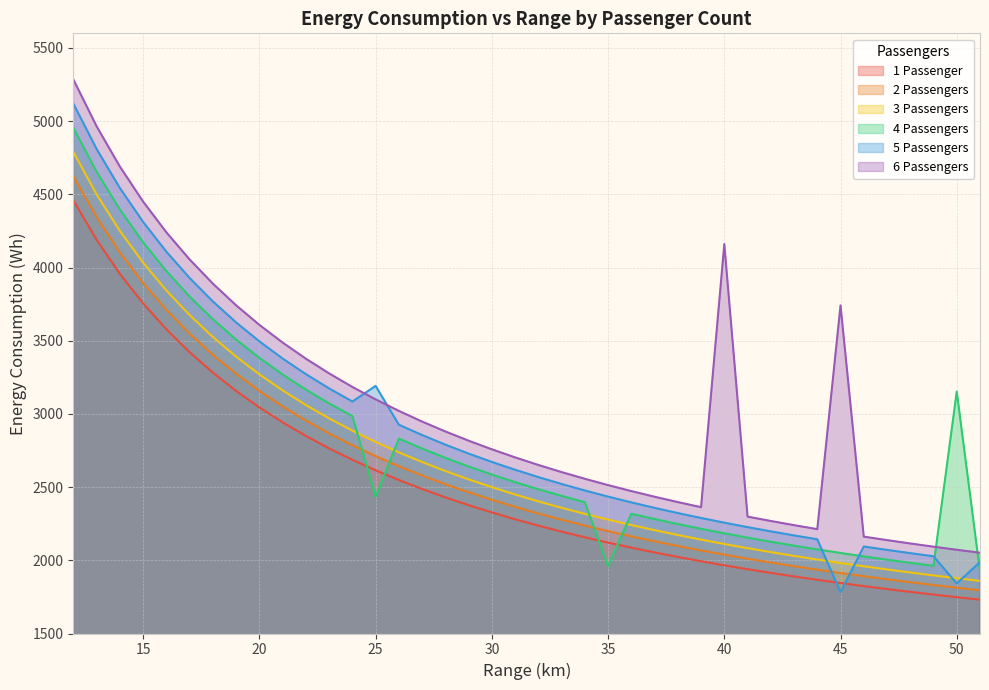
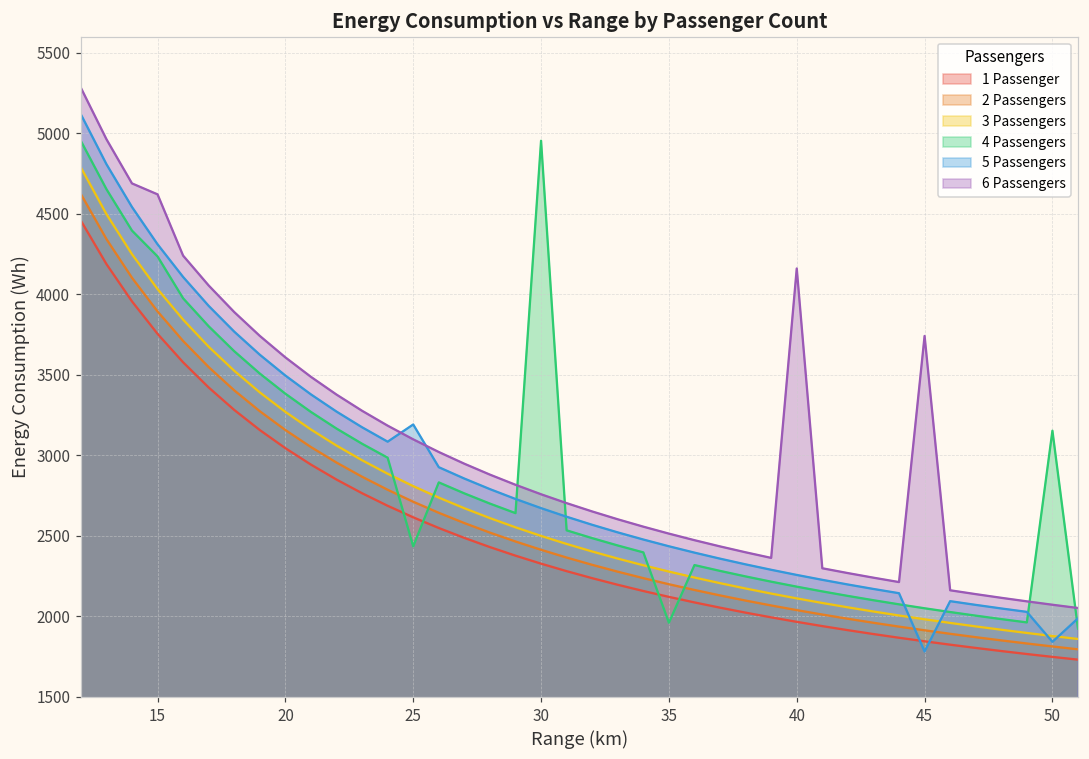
4 Passengers, 15: 4170 -> 4240
6 Passengers, 15: 4450 -> 4620
4 Passengers, 30: 2590 -> 4950
